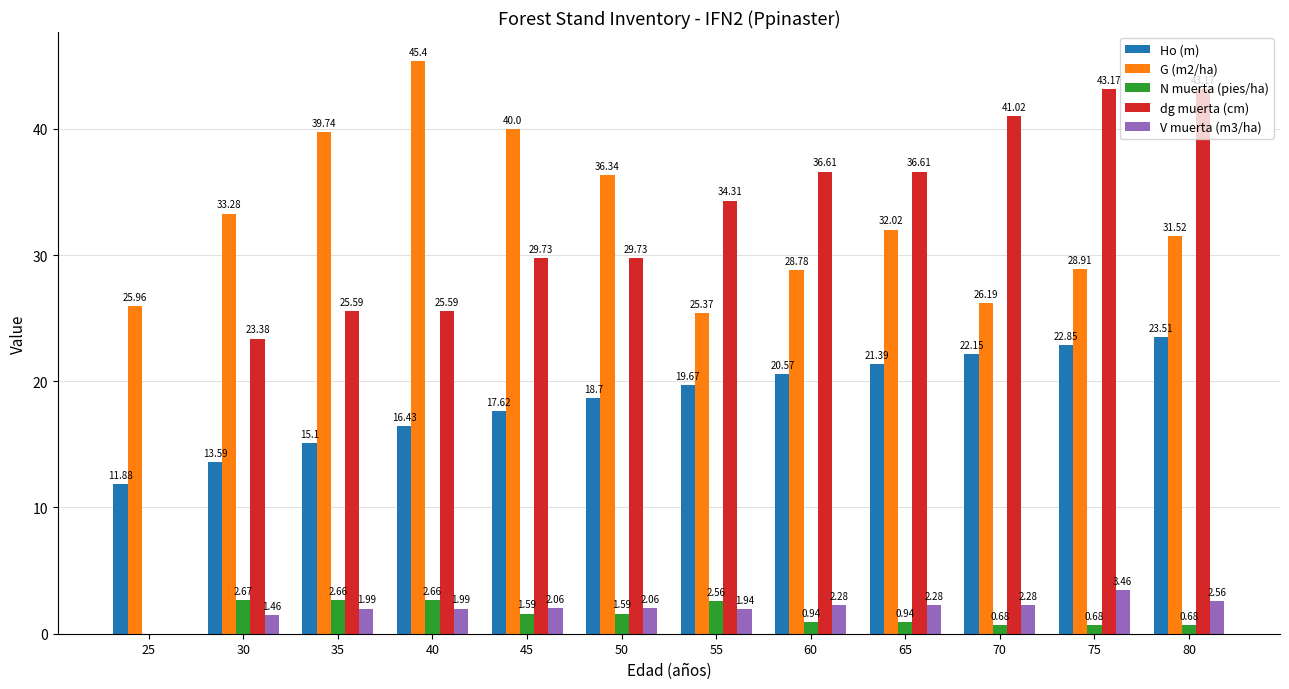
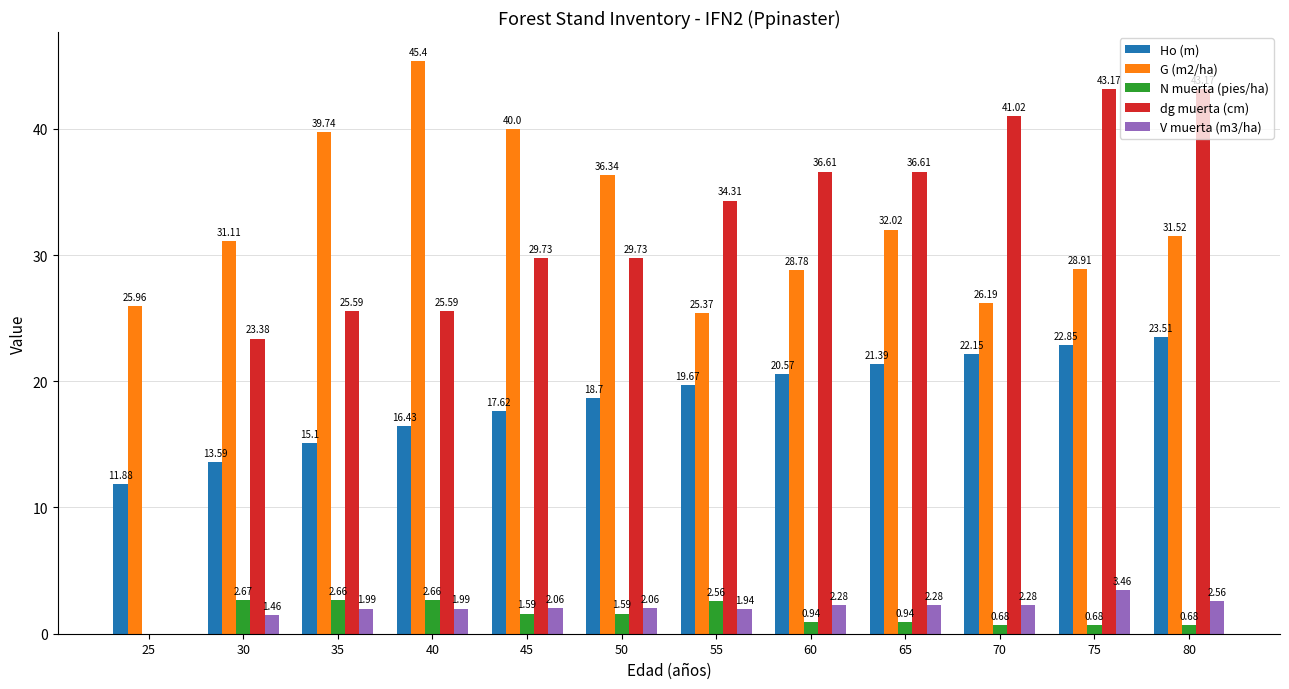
G (m2/ha), 30: 33.28 -> 31.11
